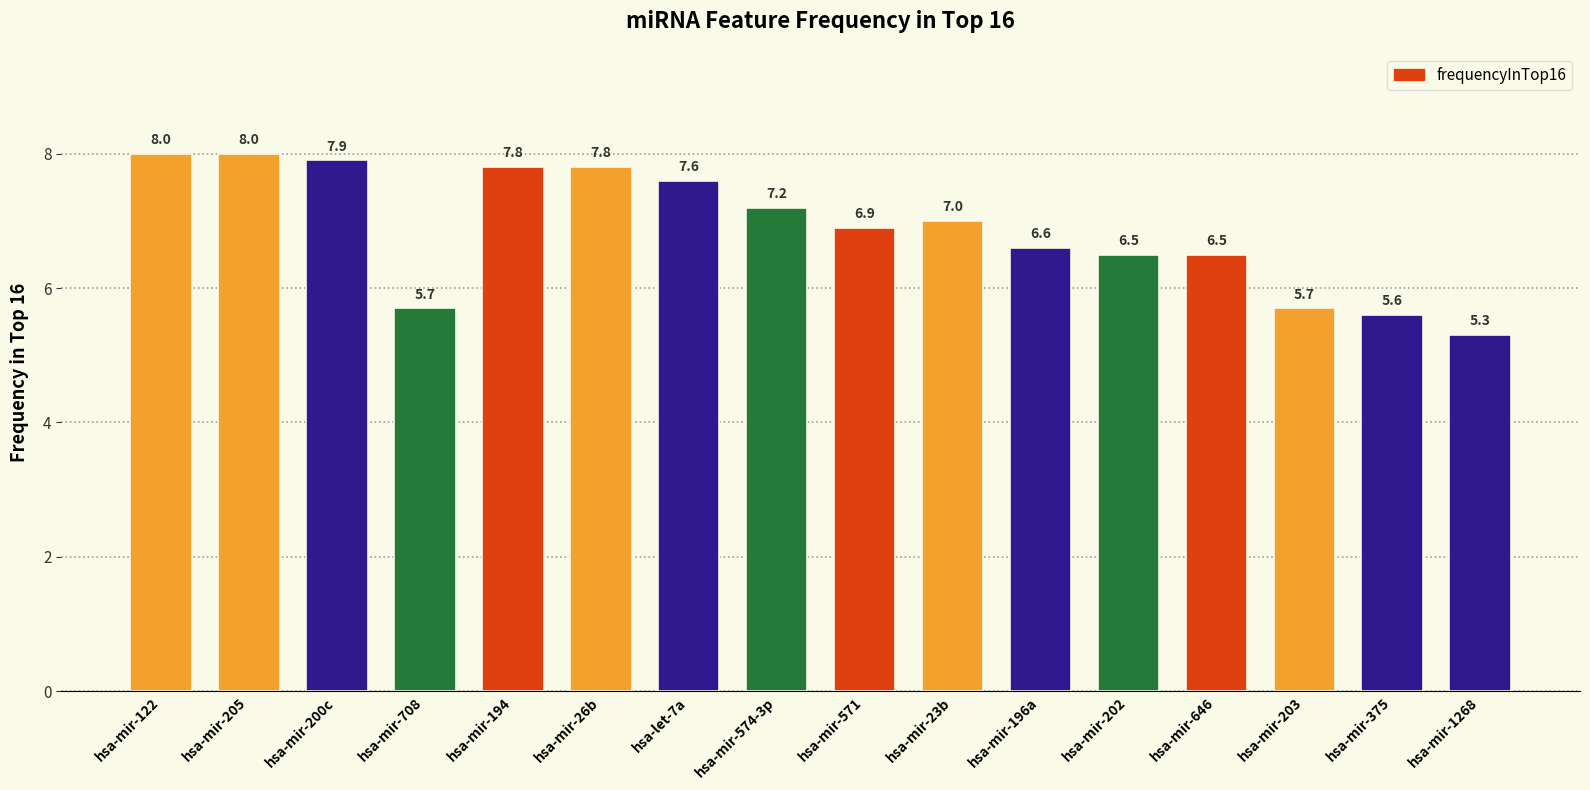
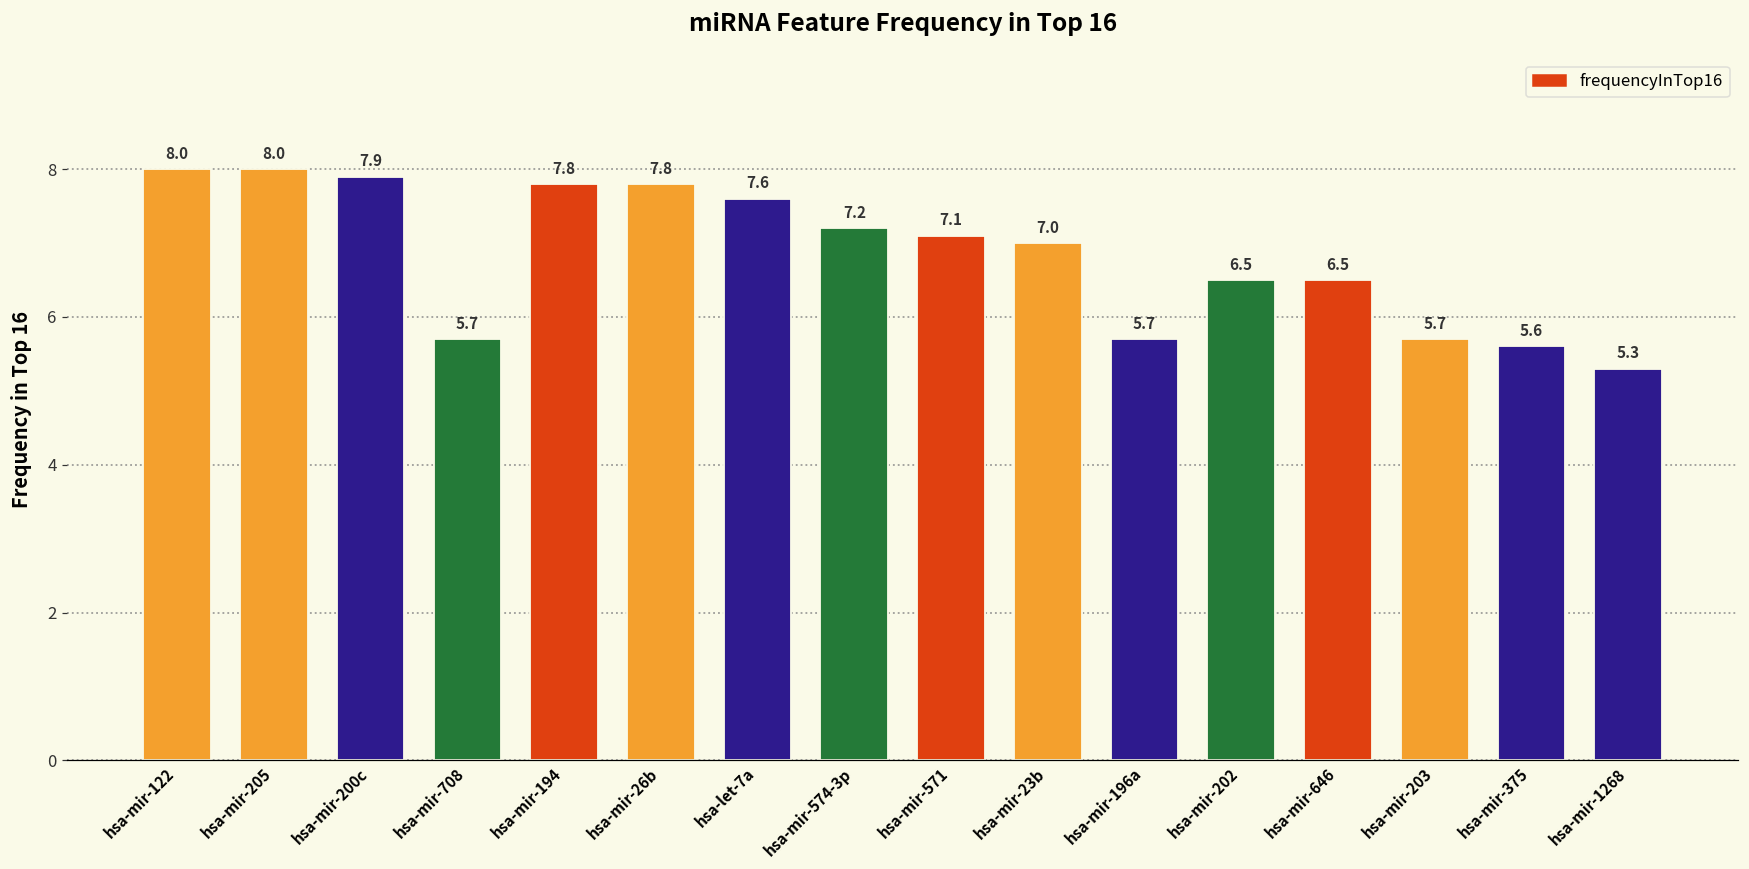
hsa-mir-571: 6.9 -> 7.1
hsa-mir-196a: 6.6 -> 5.7
